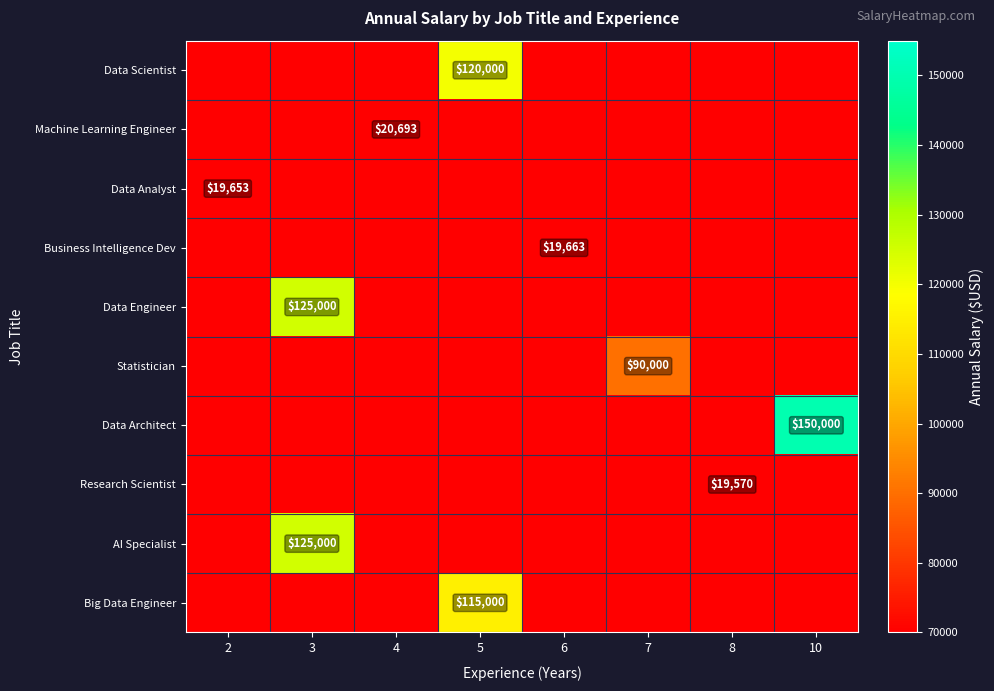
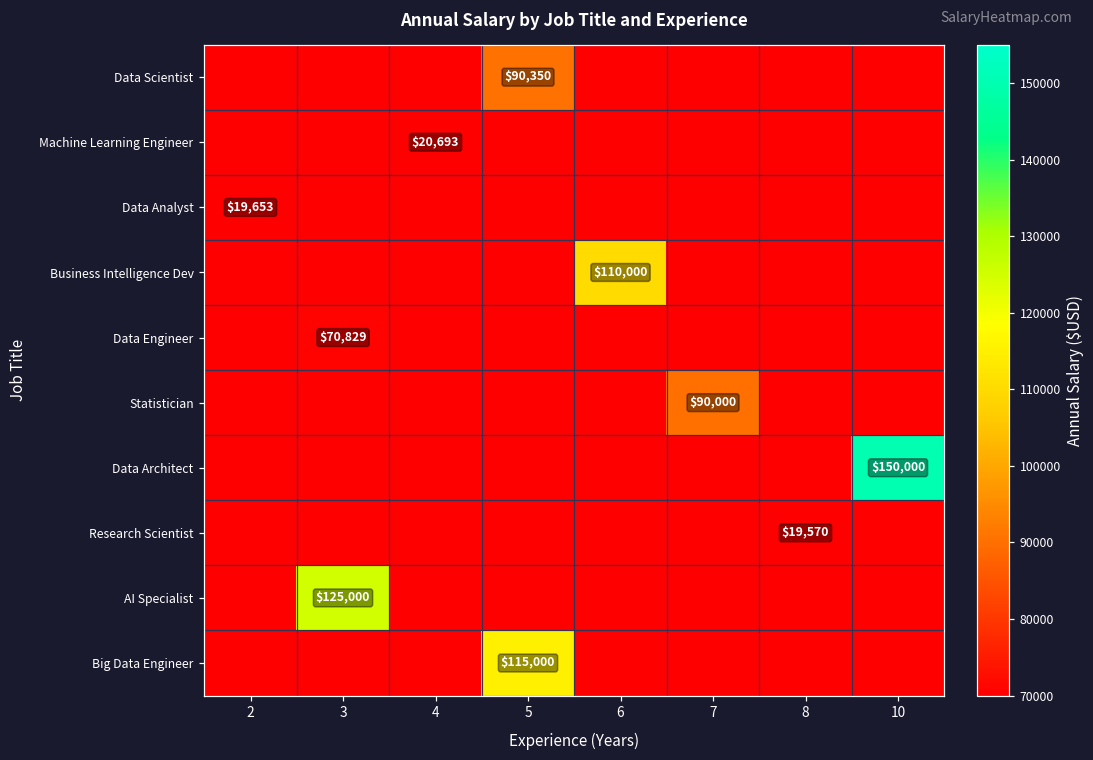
Data Scientist, 5: $120,000 -> $90,350
Business Intelligence Dev, 6: $19,663 -> $110,000
Data Engineer, 3: $125,000 -> $70,829
